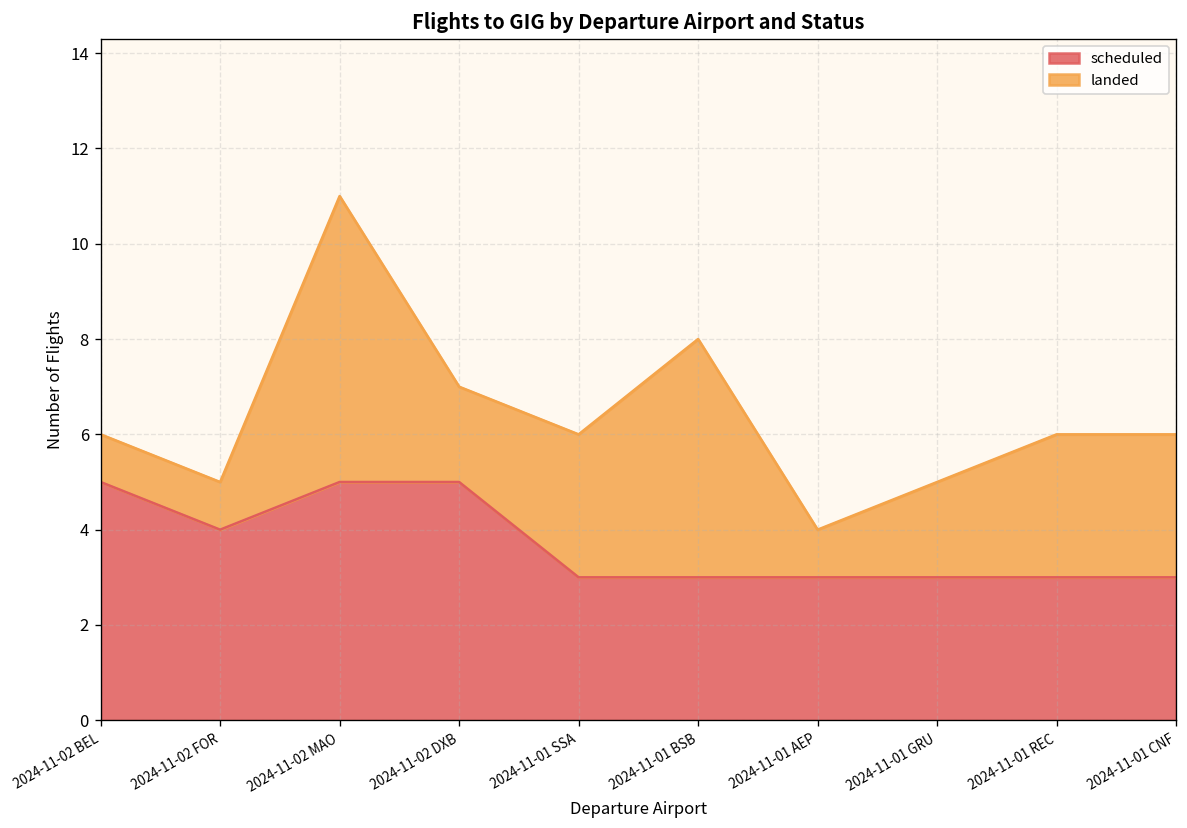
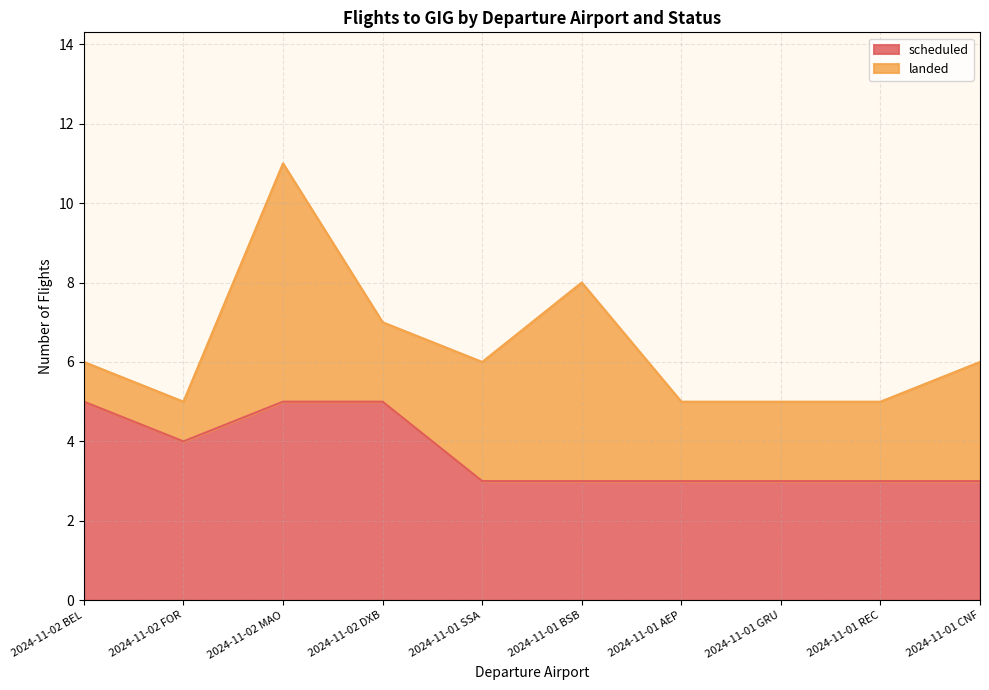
landed, 2024-11-01 AEP: 1 -> 2
landed, 2024-11-01 REC: 3 -> 2
